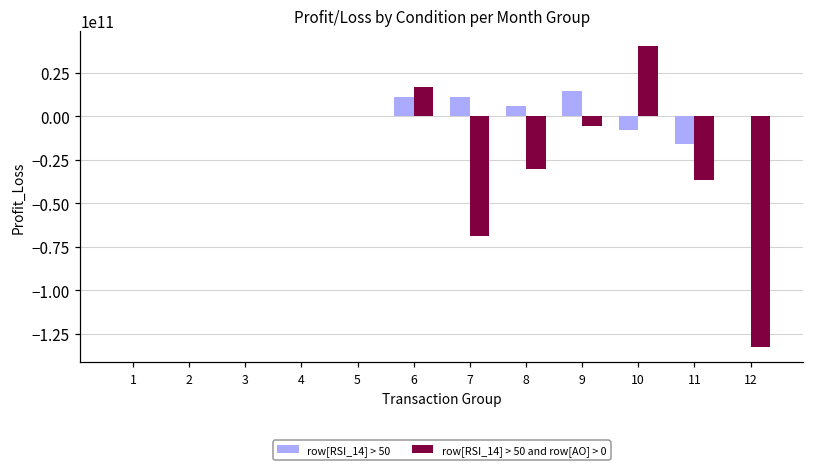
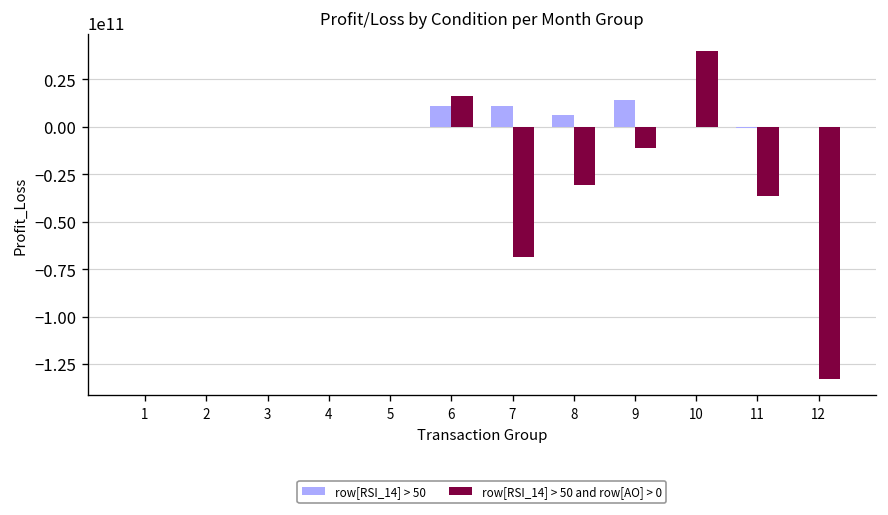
row[RSI_14] > 50 and row[AO] > 0, 9: -5000000000 -> -11000000000
row[RSI_14] > 50, 10: -8000000000 -> 0
row[RSI_14] > 50, 11: -16000000000 -> -1000000000
